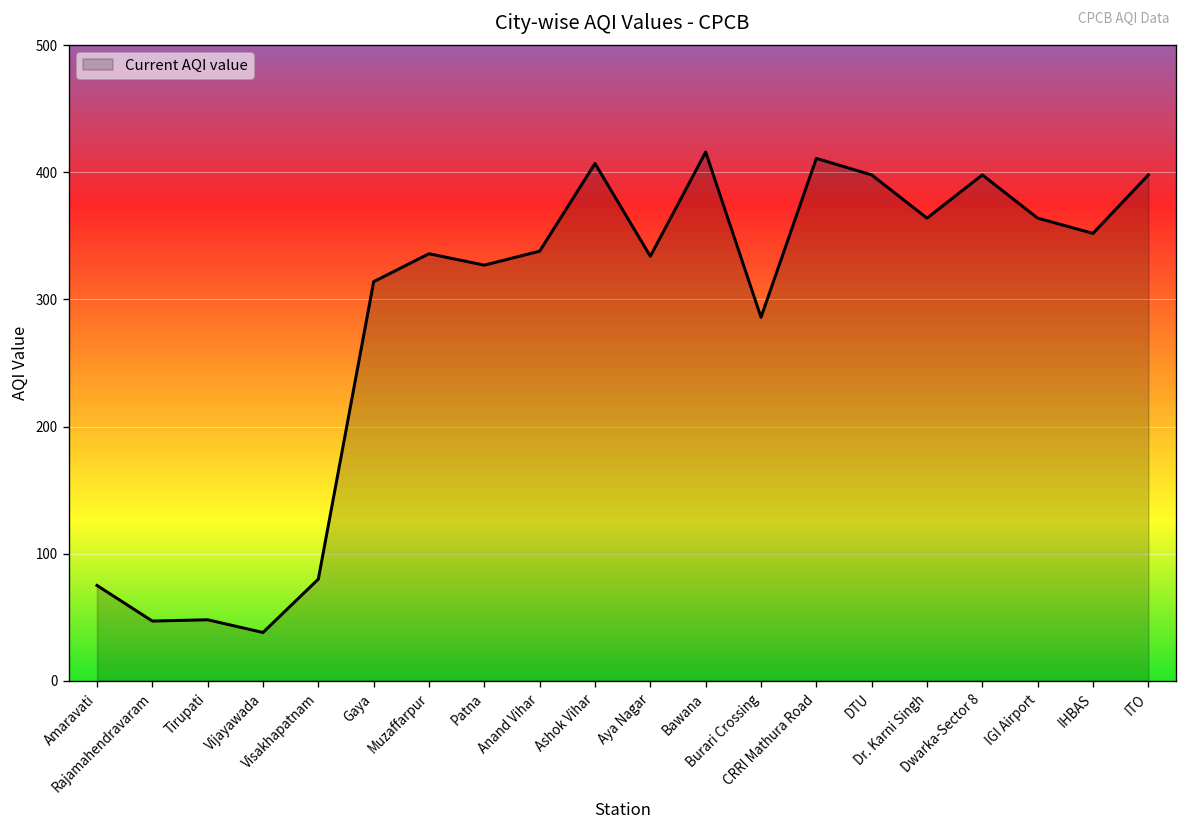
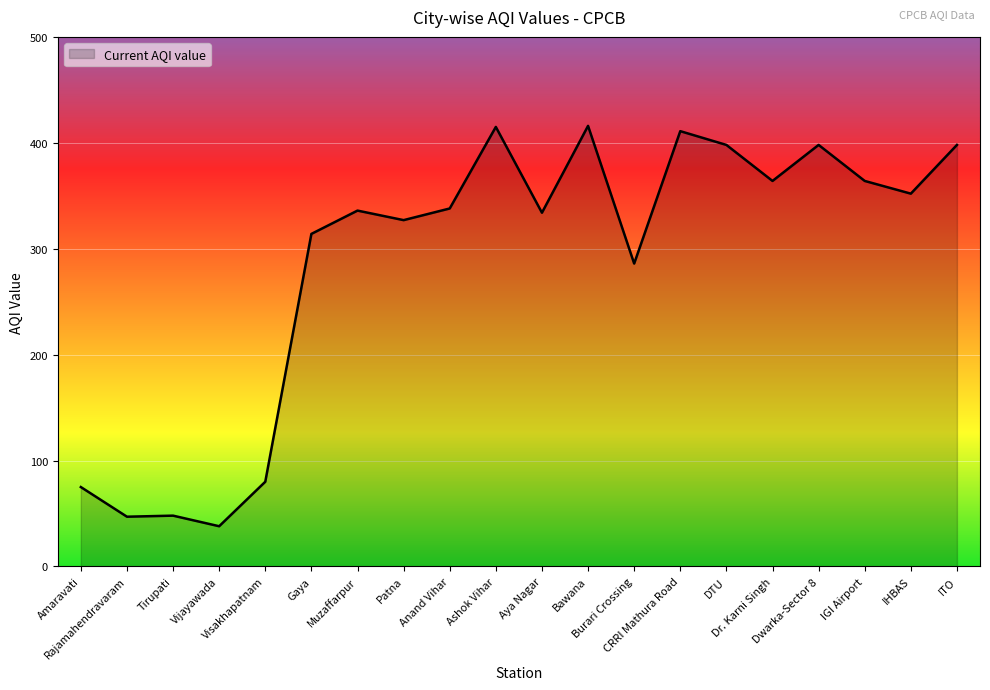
Ashok Vihar: 407 -> 415
